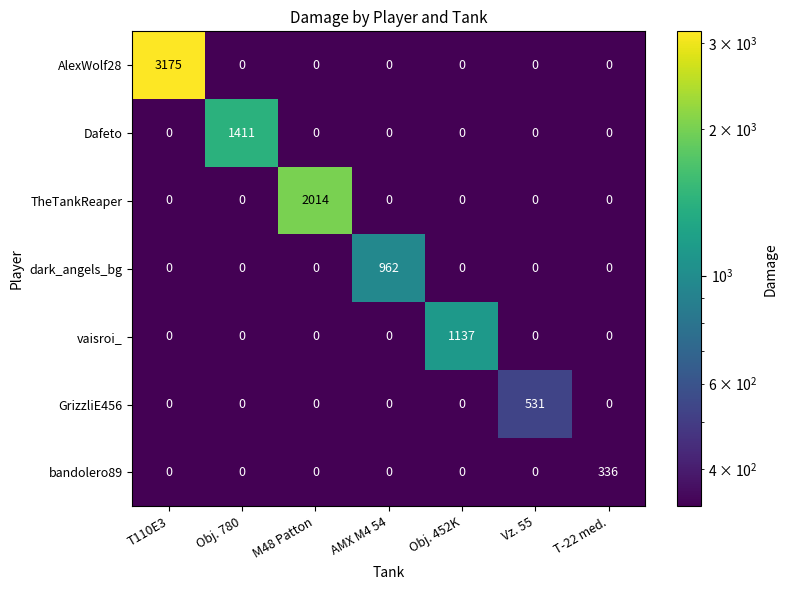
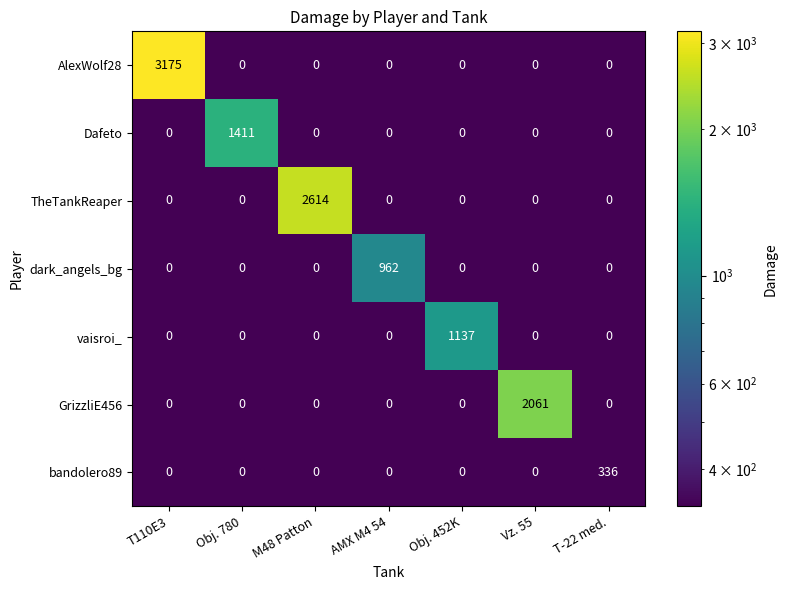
TheTankReaper, M48 Patton: 2014 -> 2614
GrizzliE456, Vz. 55: 531 -> 2061
